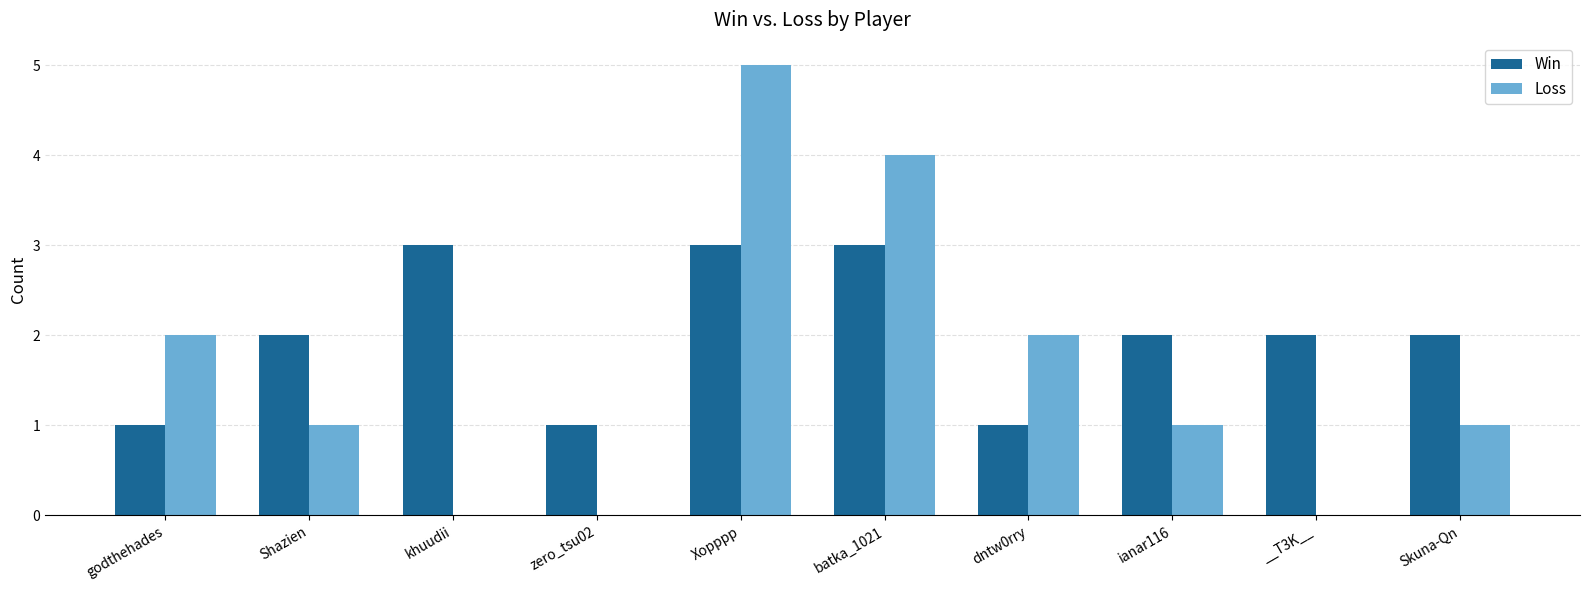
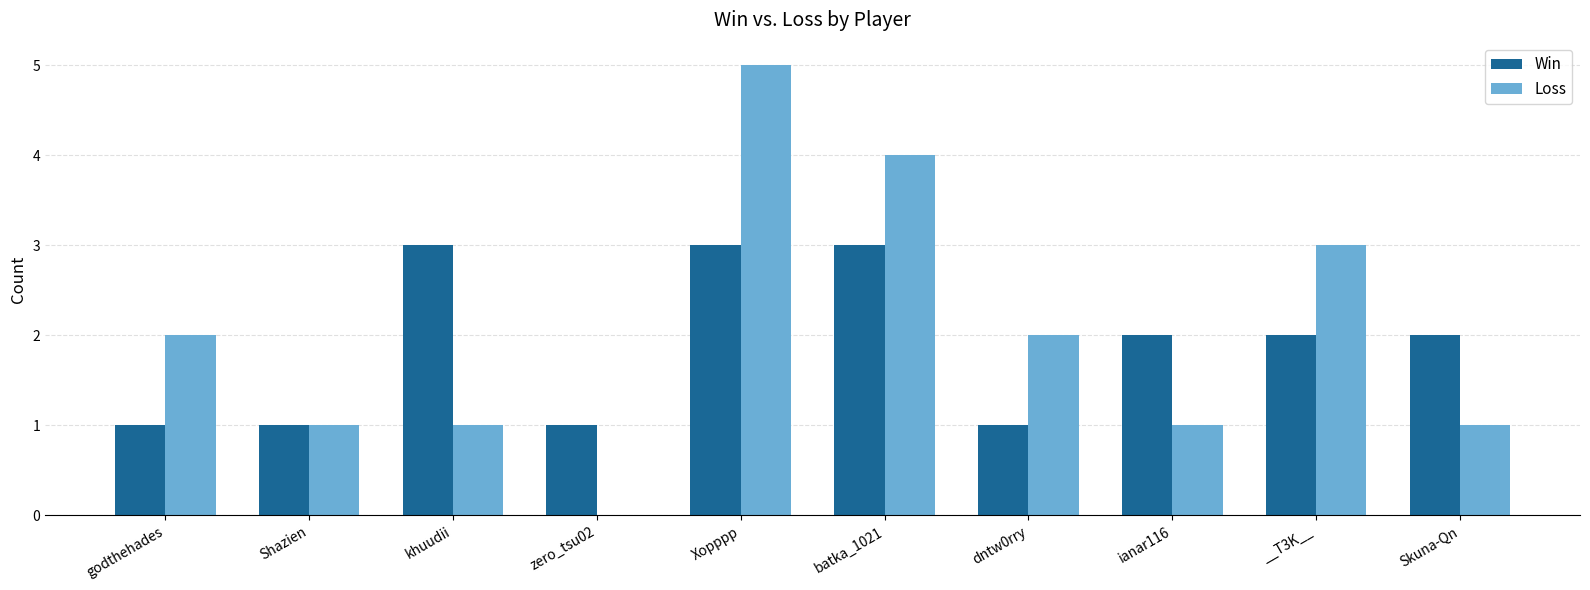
Win, Shazien: 2 -> 1
Loss, khuudii: 0 -> 1
Loss, __T3K__: 0 -> 3
